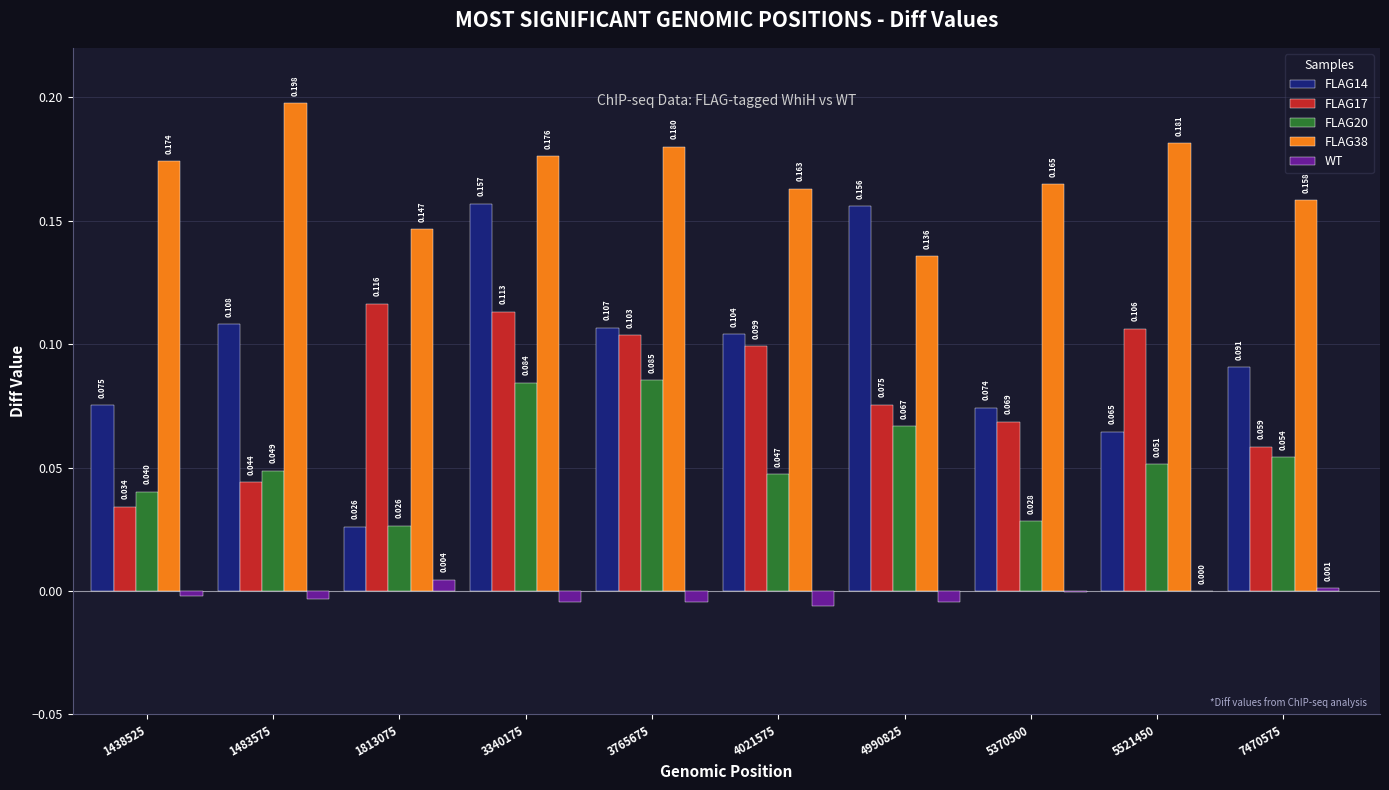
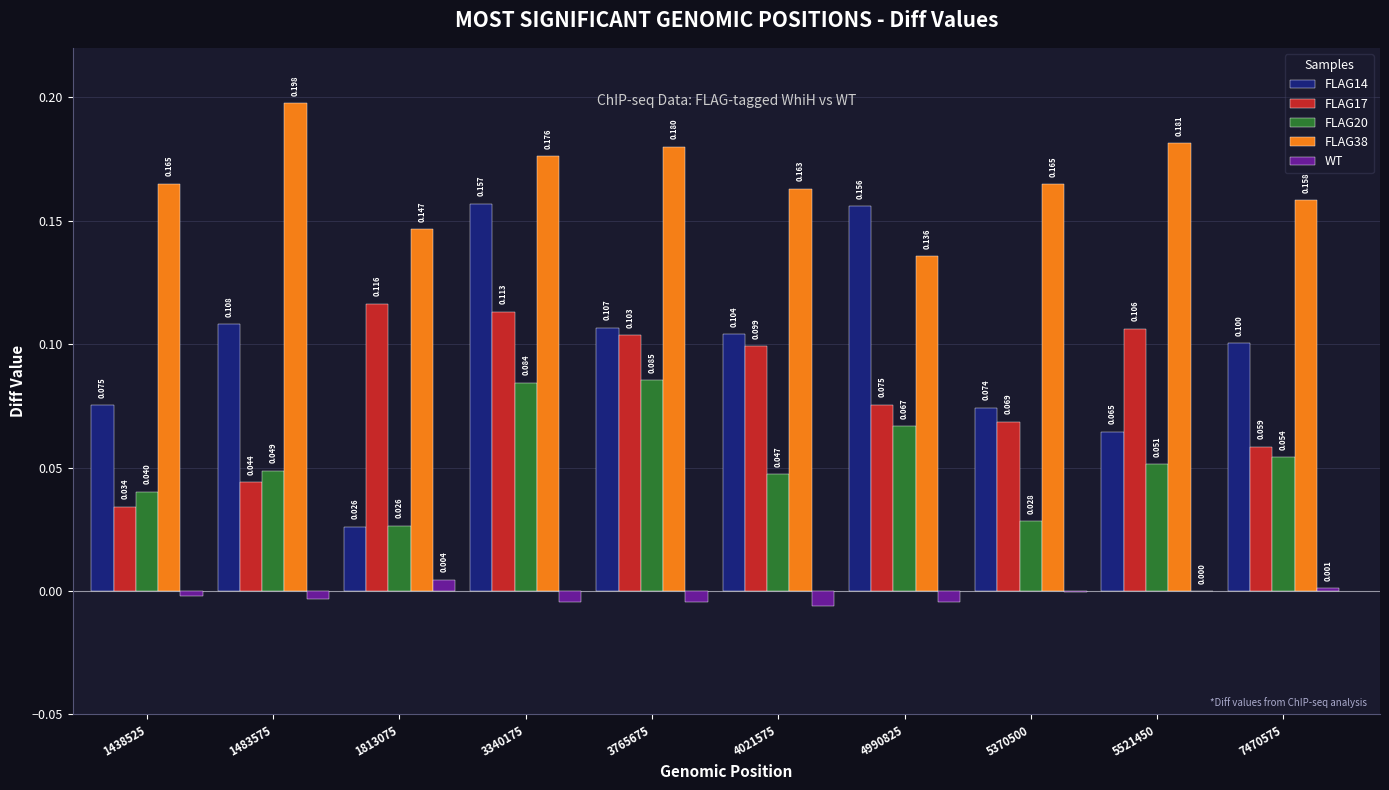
FLAG38, 1438525: 0.174 -> 0.165
FLAG14, 7470575: 0.091 -> 0.100
